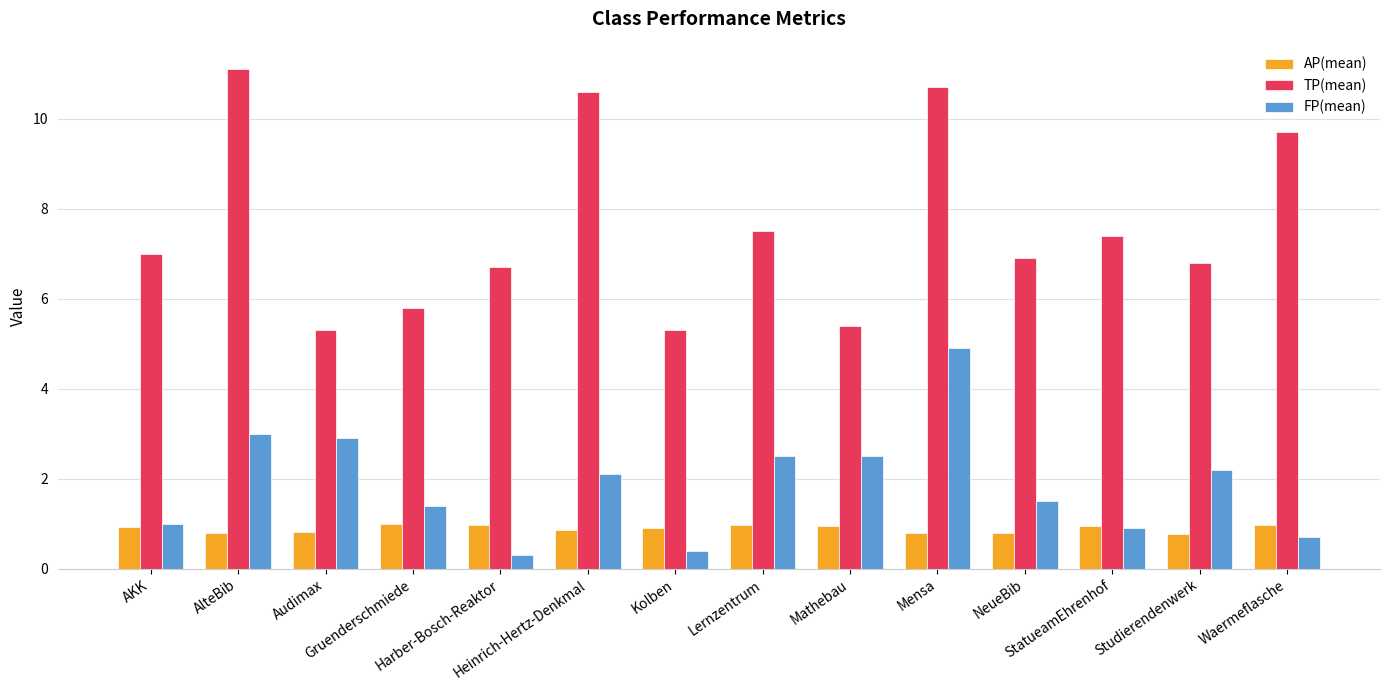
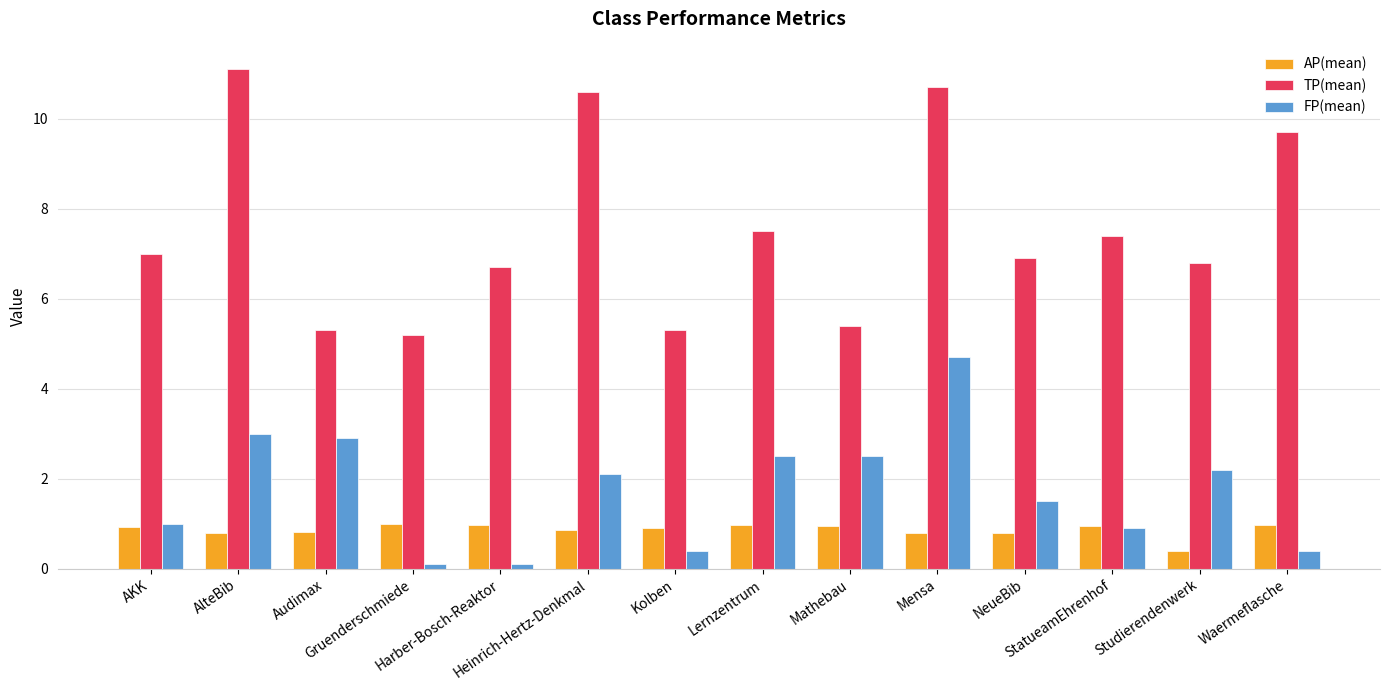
TP(mean), Gruenderschmiede: 5.8 -> 5.2
FP(mean), Gruenderschmiede: 1.4 -> 0.1
FP(mean), Harber-Bosch-Reaktor: 0.3 -> 0.1
FP(mean), Mensa: 4.9 -> 4.7
AP(mean), Studierendenwerk: 0.8 -> 0.4
FP(mean), Waermeflasche: 0.7 -> 0.4
